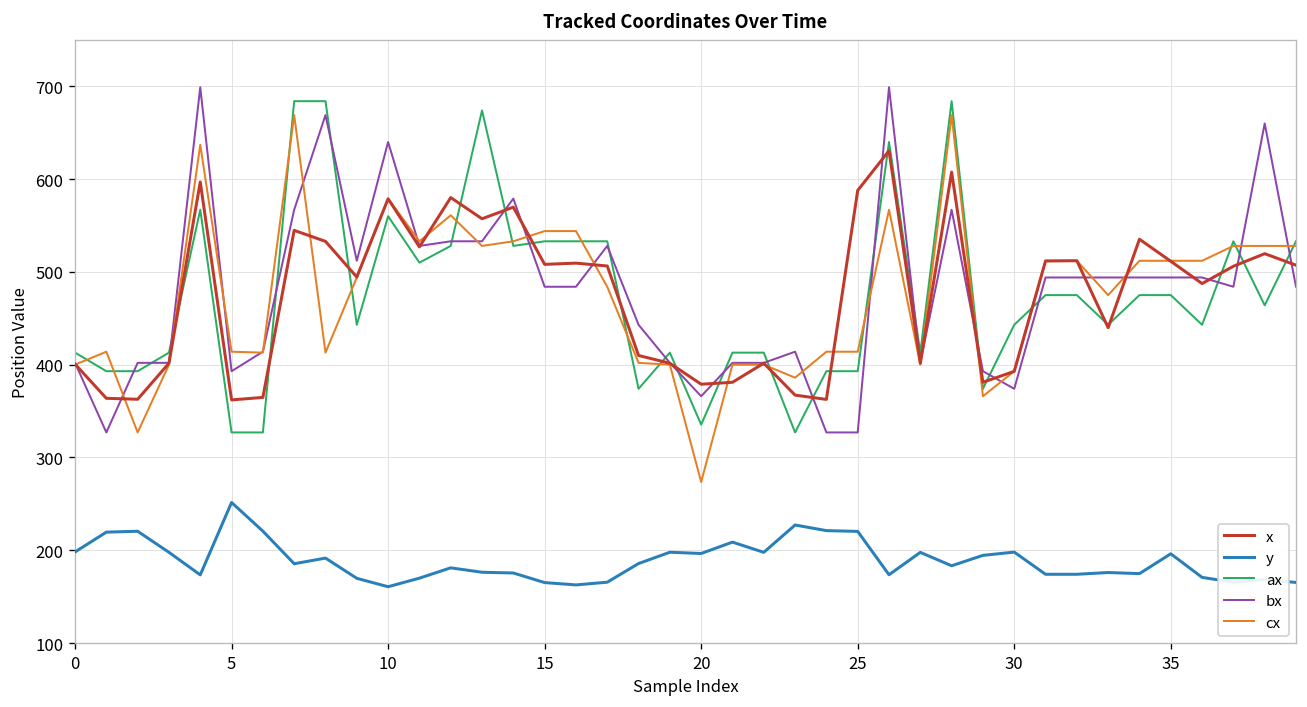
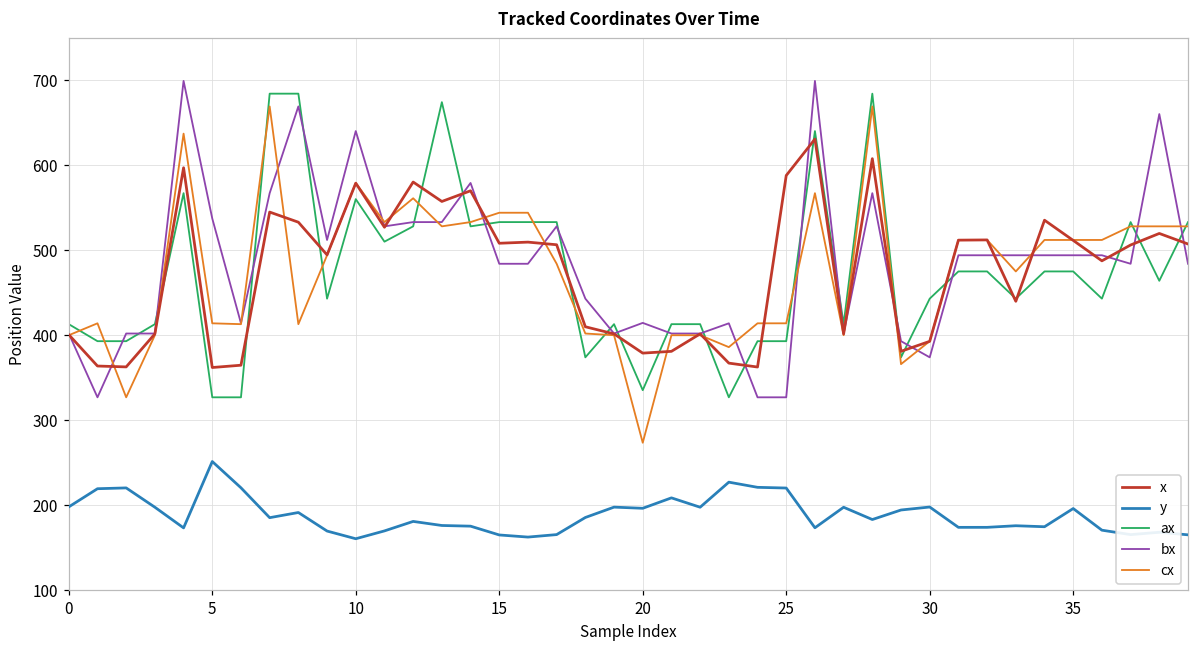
bx, 5: 390 -> 540
bx, 20: 370 -> 410
